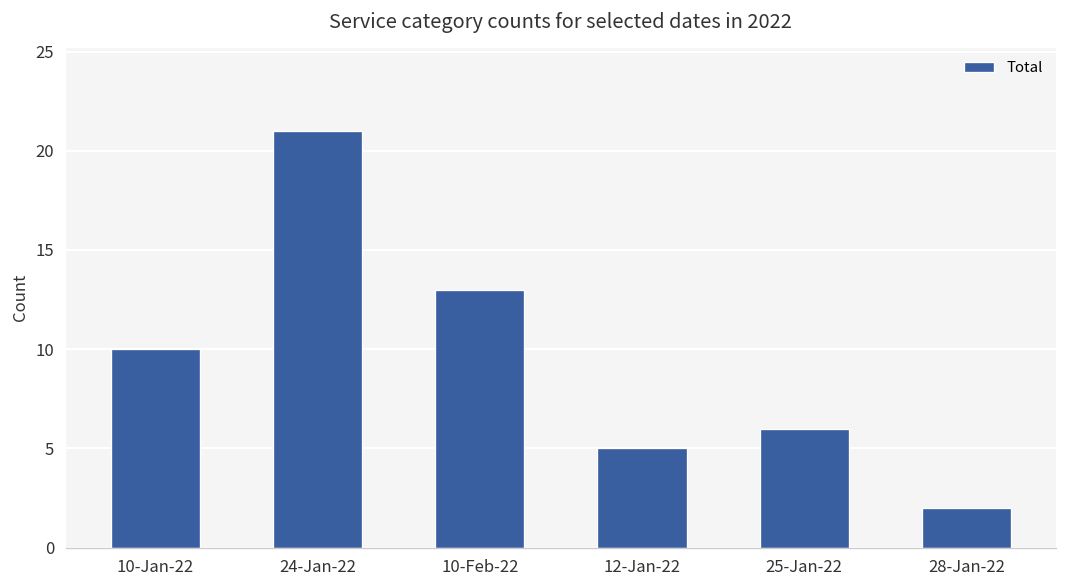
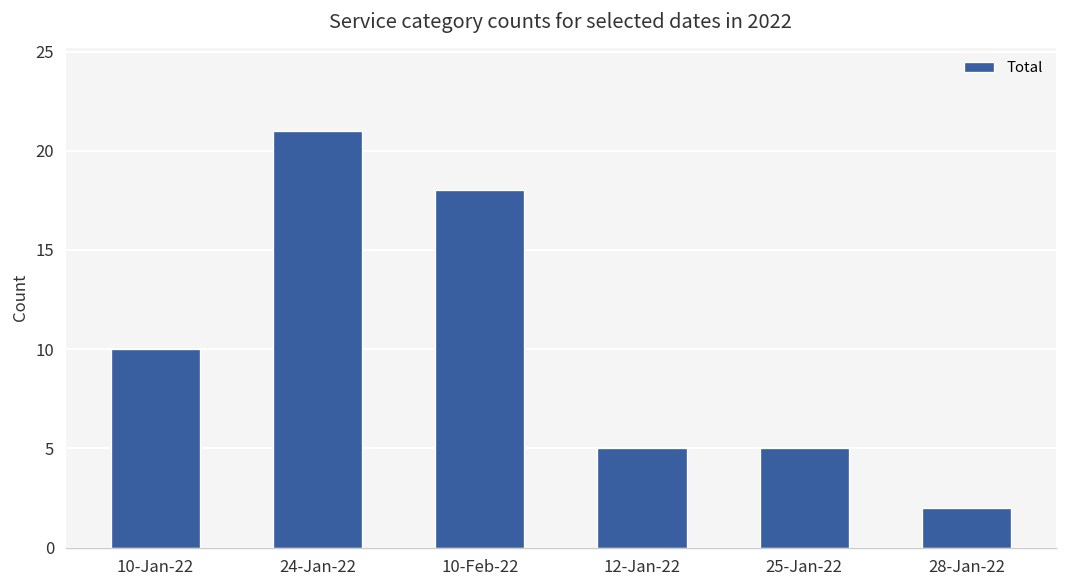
10-Feb-22: 13 -> 18
25-Jan-22: 6 -> 5
